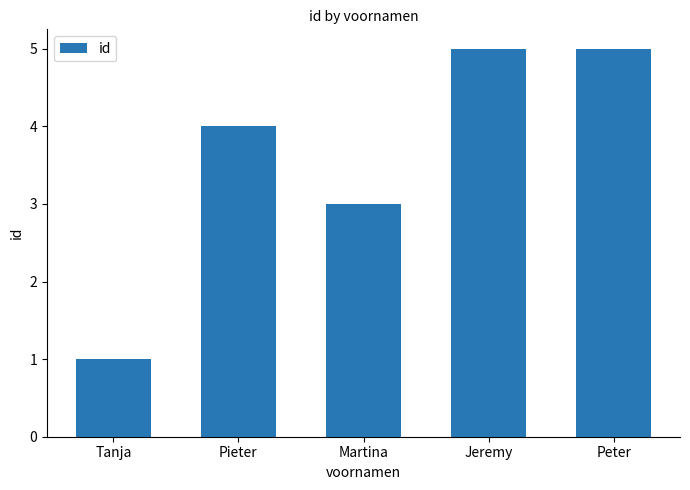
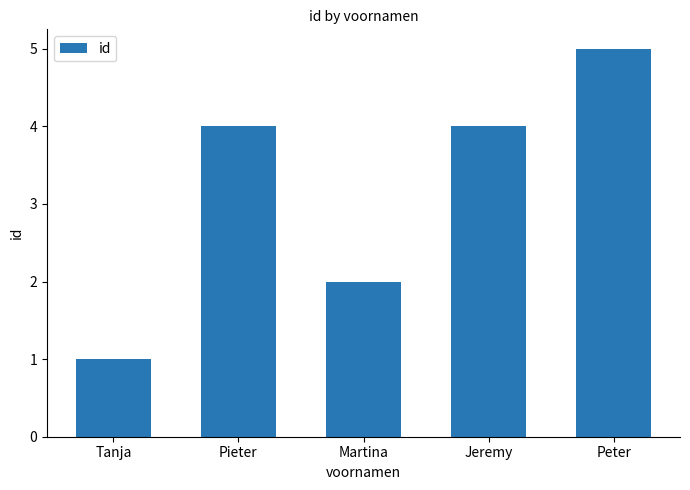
Martina: 3 -> 2
Jeremy: 5 -> 4
